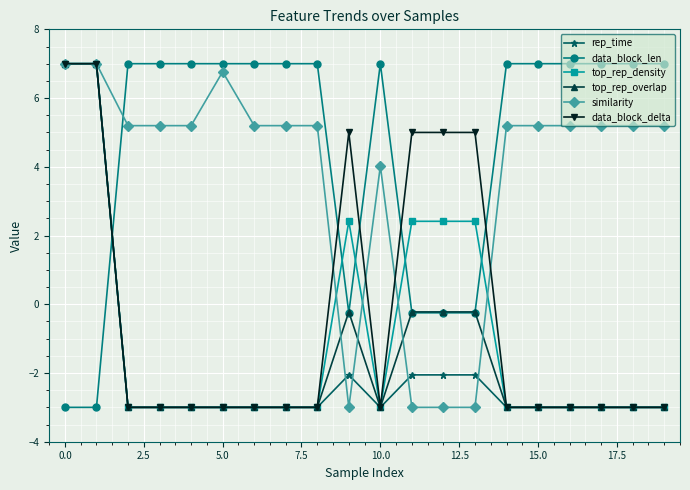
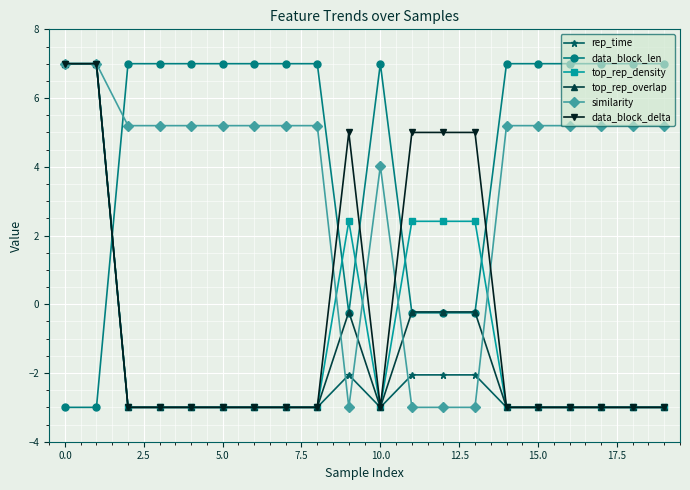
similarity, 5.0: 6.8 -> 5.2
